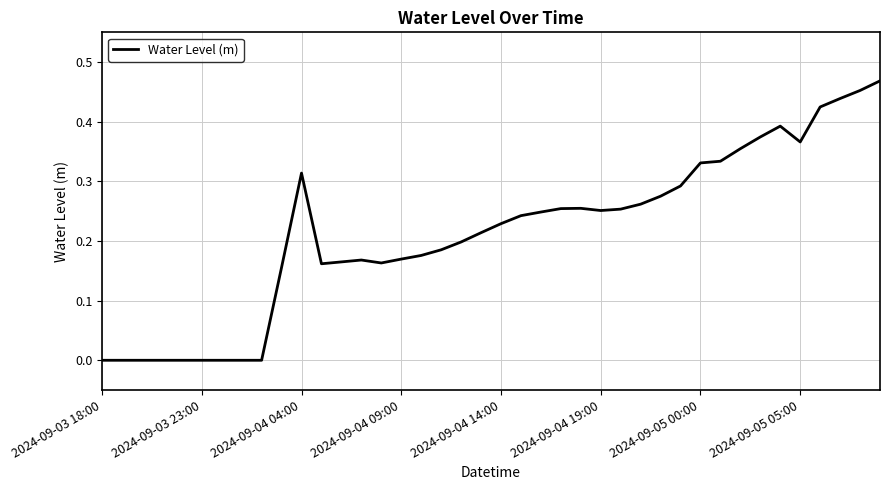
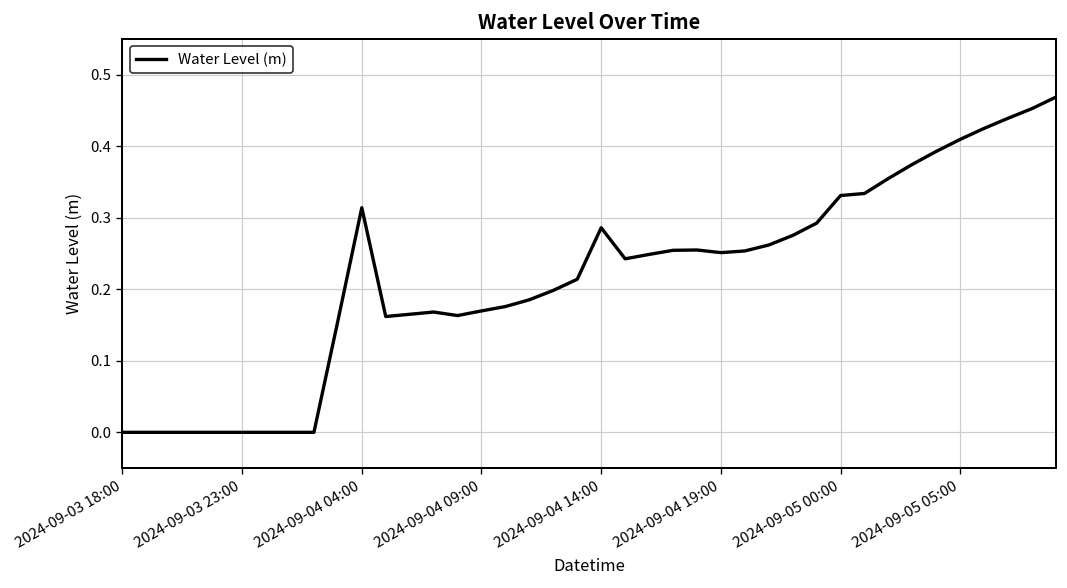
2024-09-04 14:00: 0.23 -> 0.29
2024-09-05 05:00: 0.37 -> 0.41
